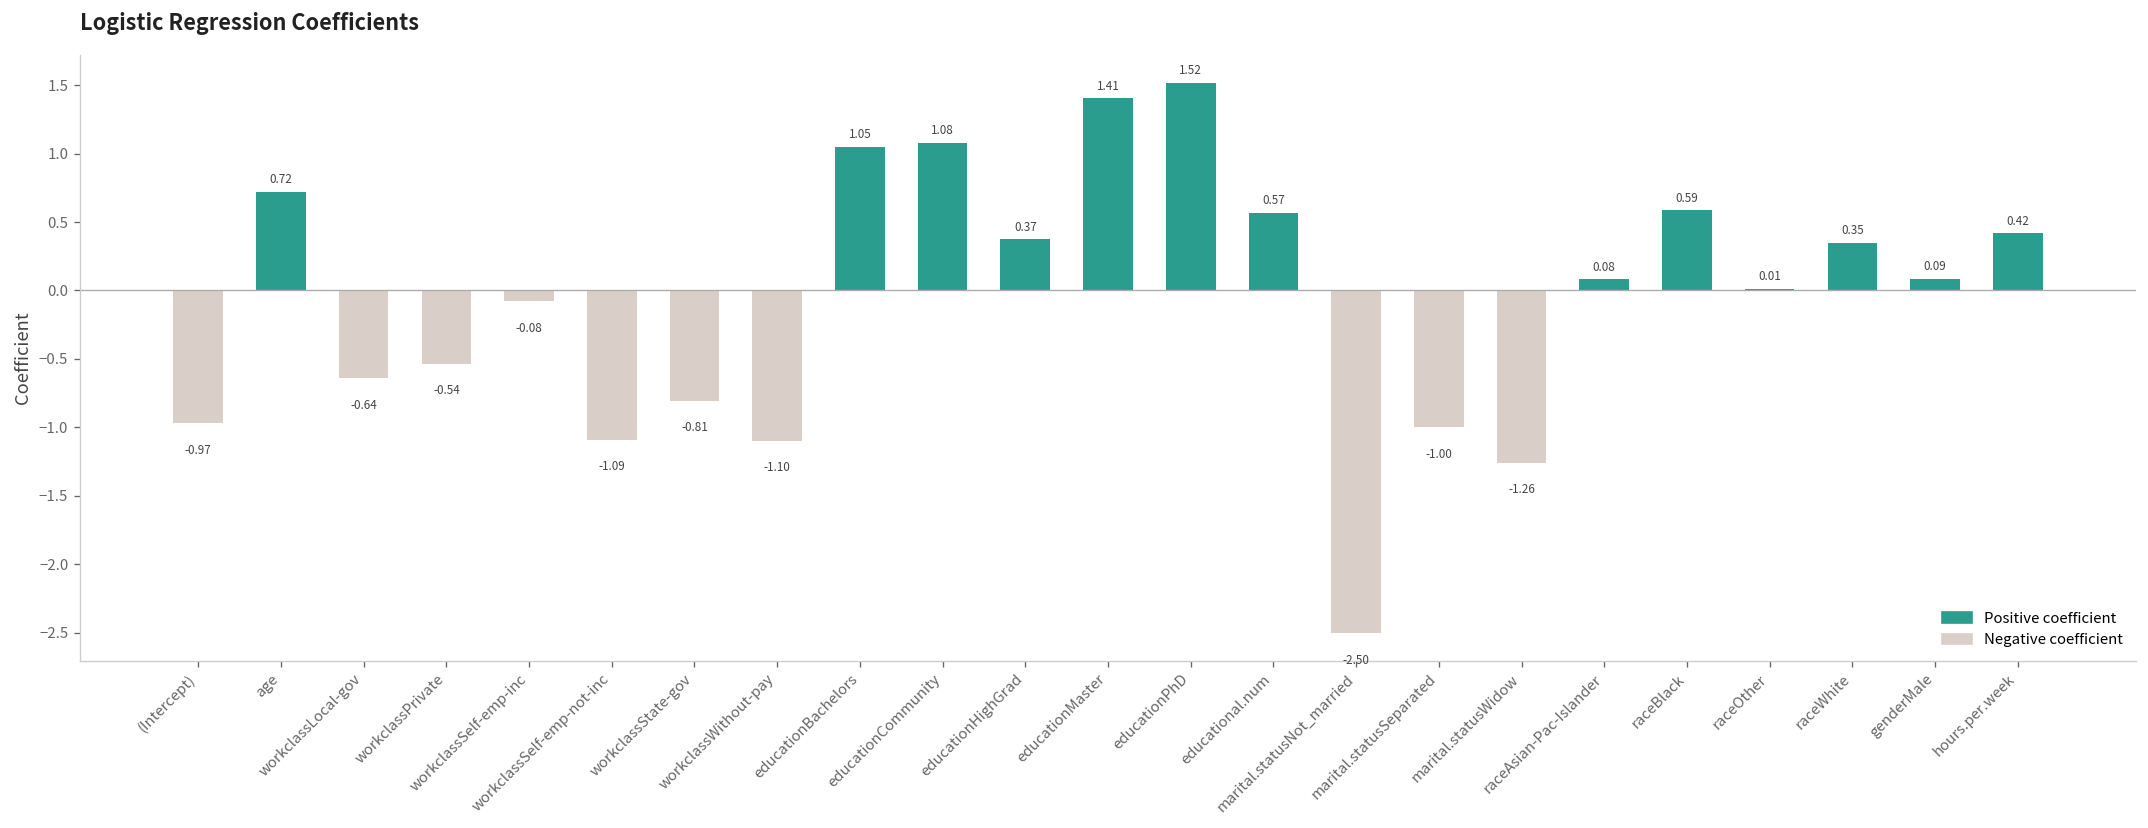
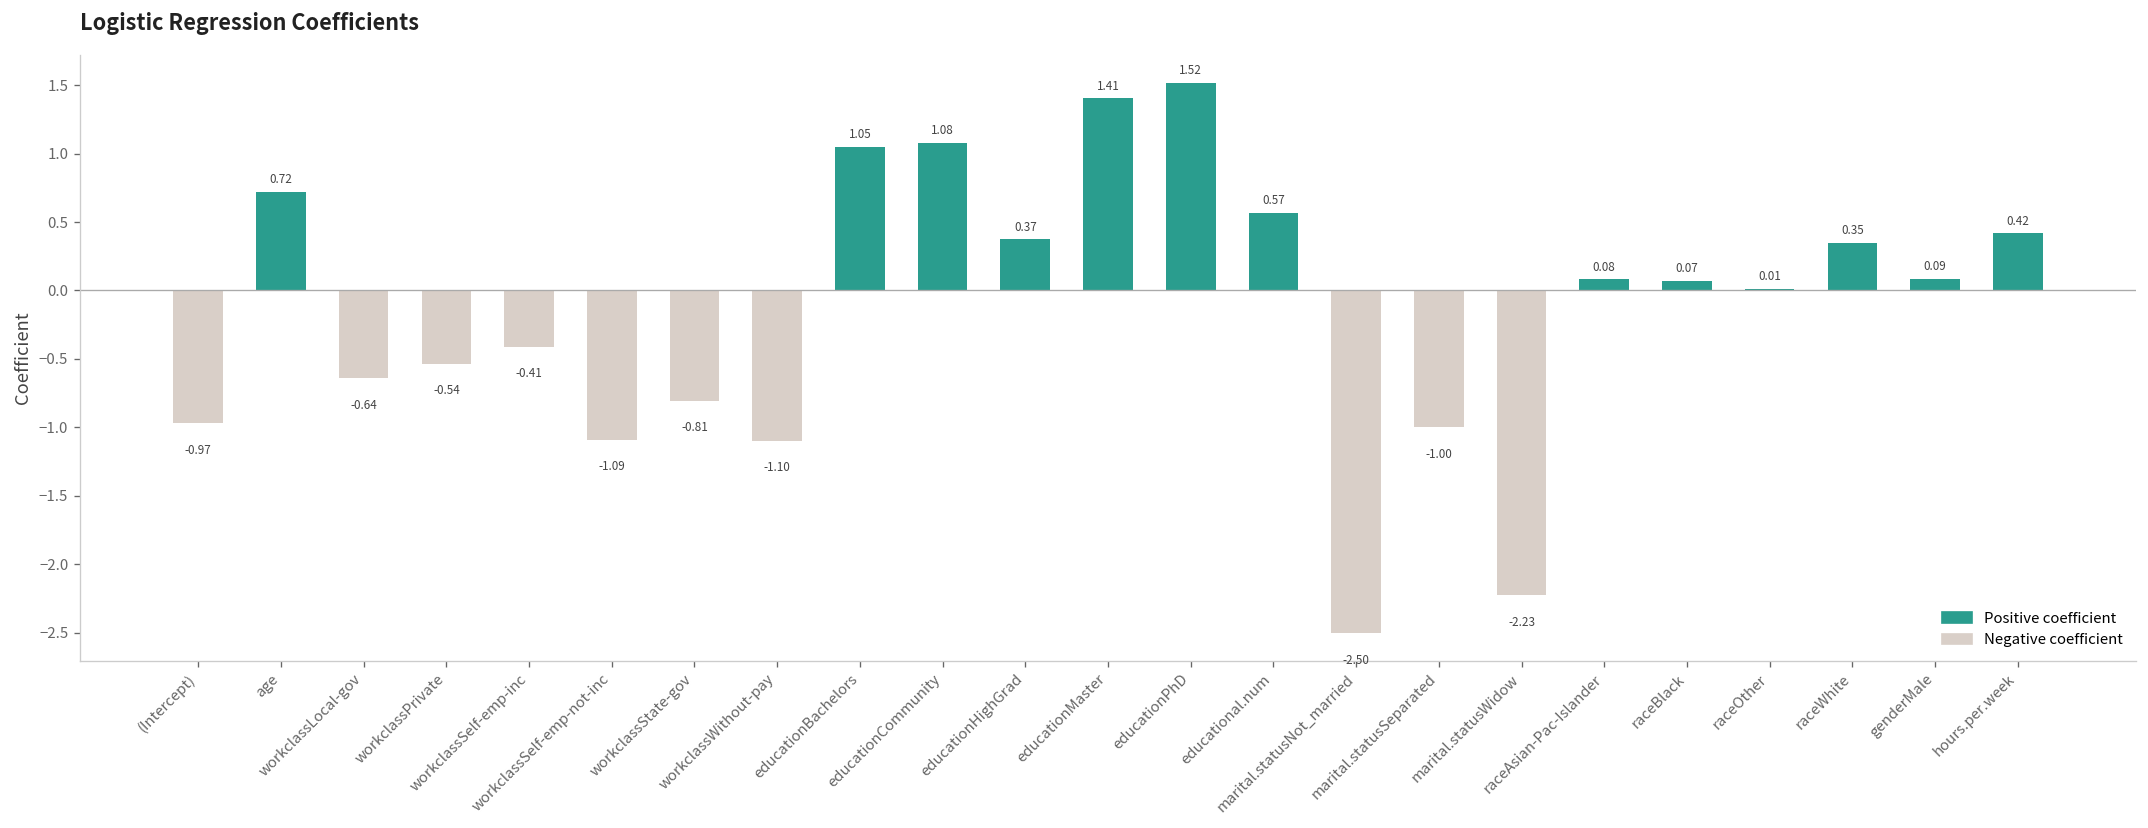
workclassSelf-emp-inc: -0.08 -> -0.41
marital.statusWidow: -1.26 -> -2.23
raceBlack: 0.59 -> 0.07
